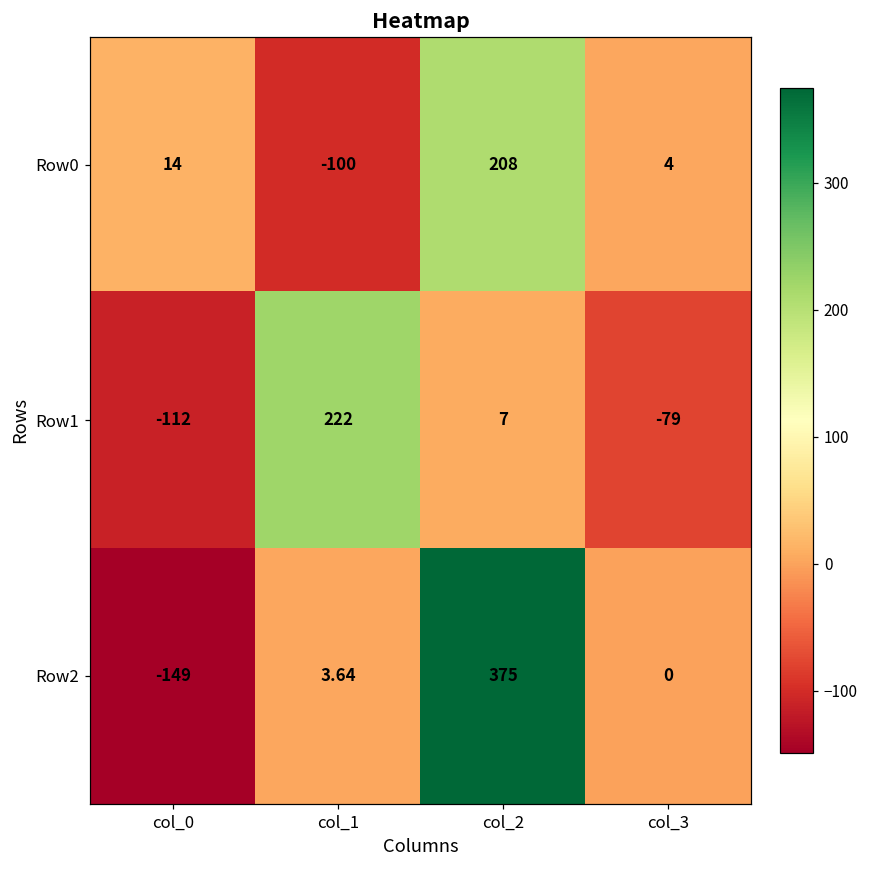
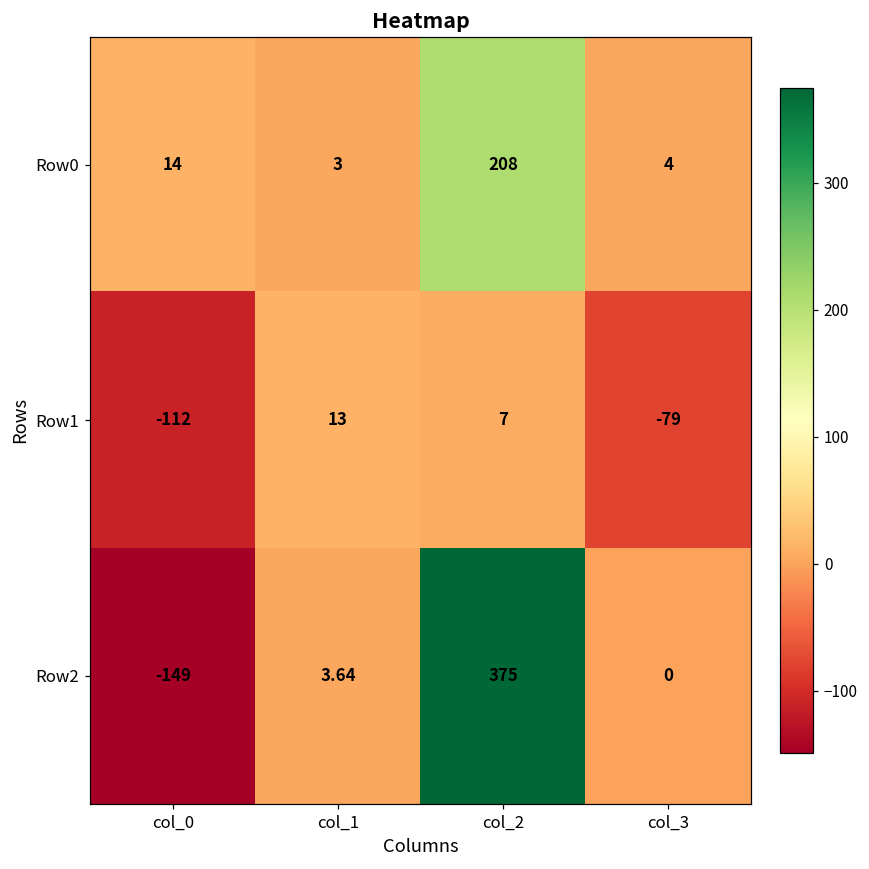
Row0, col_1: -100 -> 3
Row1, col_1: 222 -> 13
